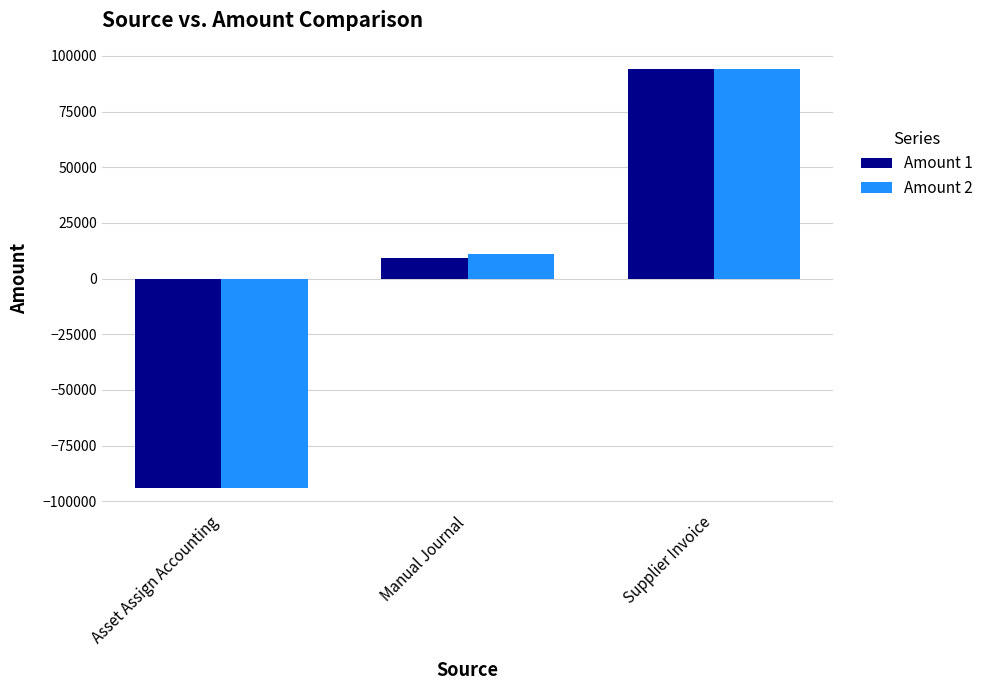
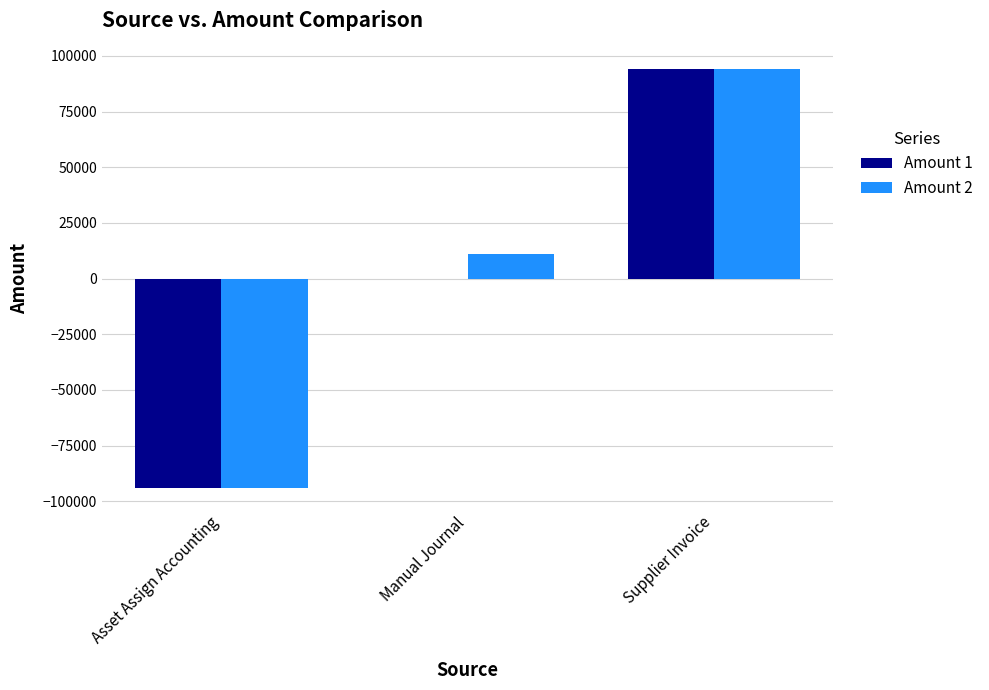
Amount 1, Manual Journal: 9000 -> 0
